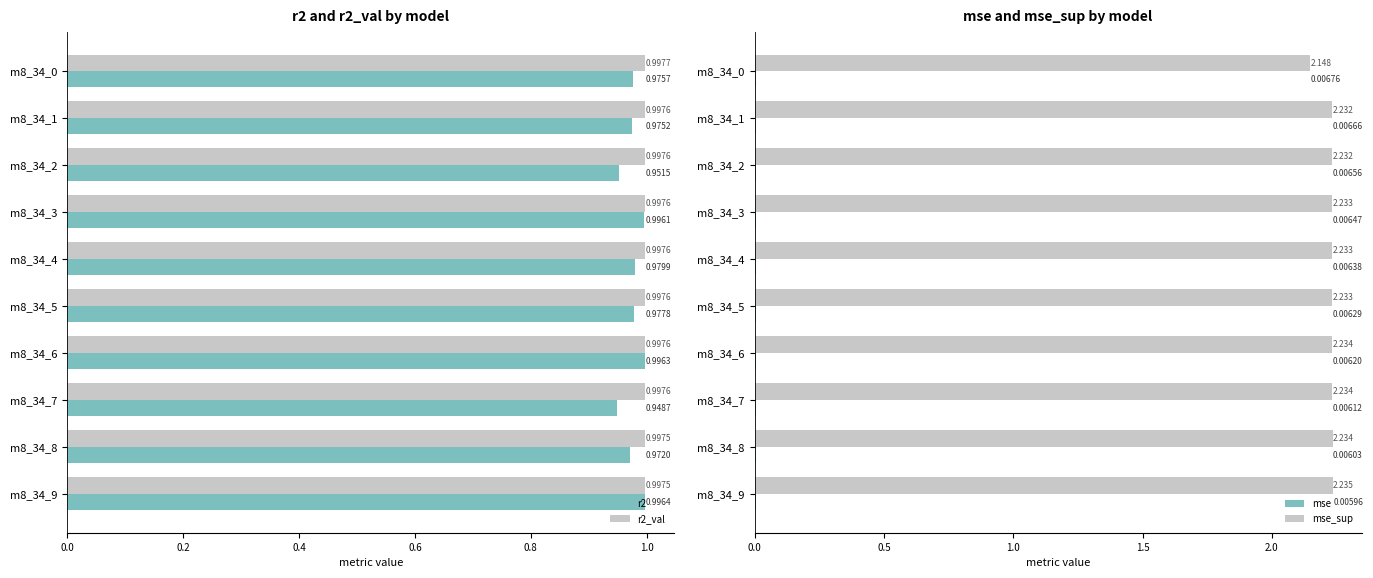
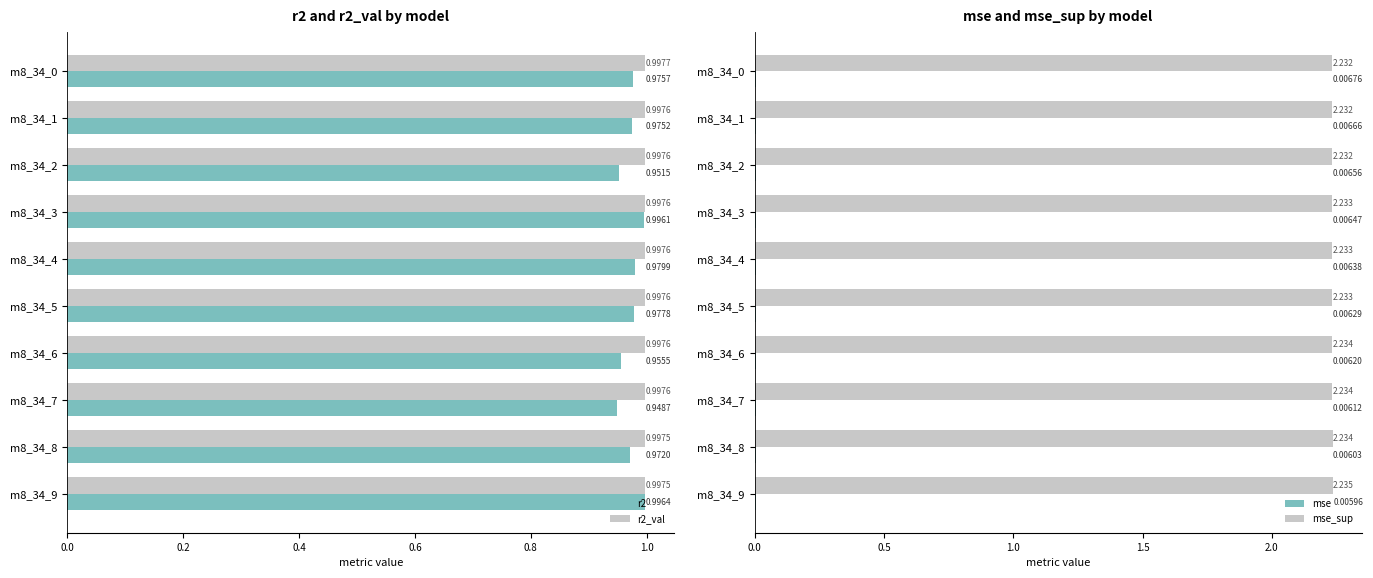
r2 and r2_val by model, r2, m8_34_6: 0.9963 -> 0.9555
mse and mse_sup by model, mse_sup, m8_34_0: 2.148 -> 2.232
